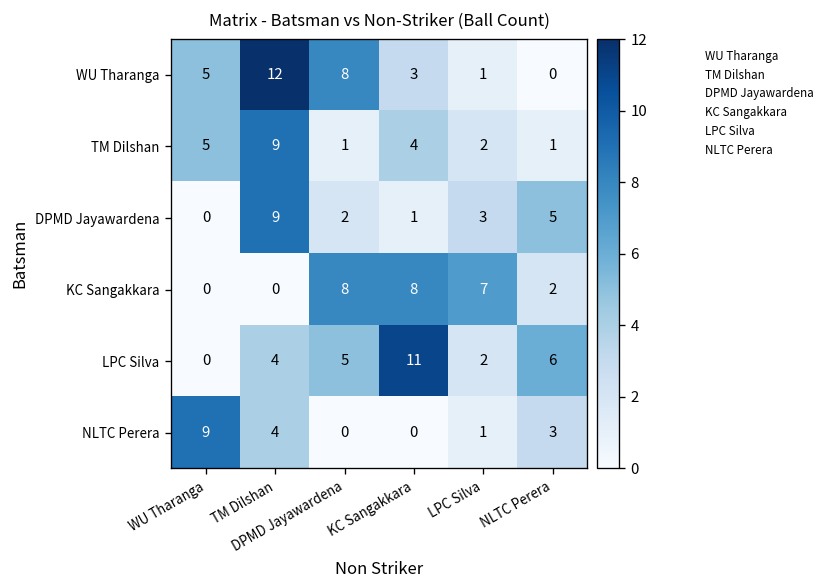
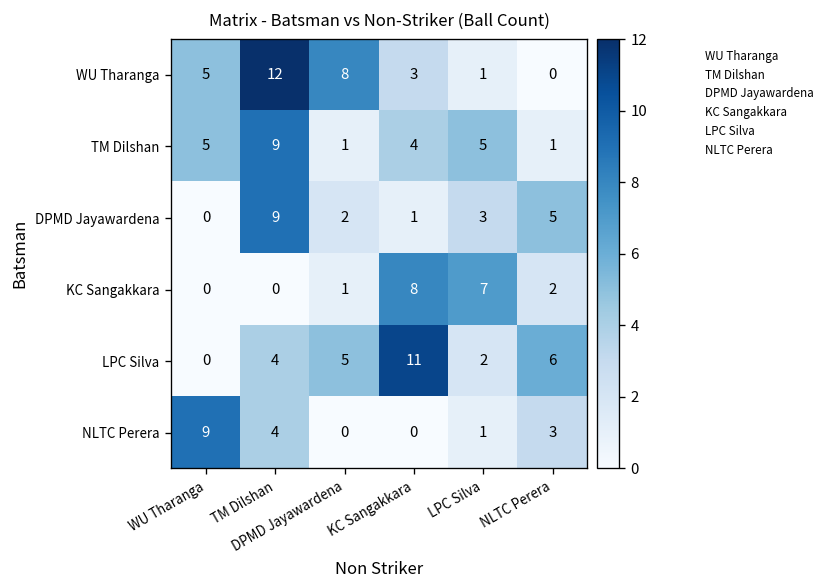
TM Dilshan, LPC Silva: 2 -> 5
KC Sangakkara, DPMD Jayawardena: 8 -> 1
